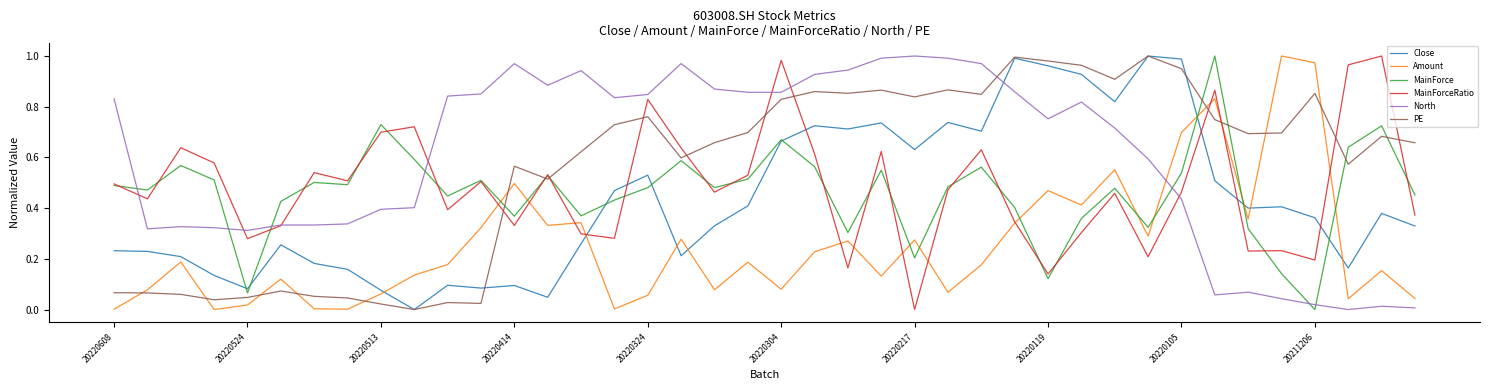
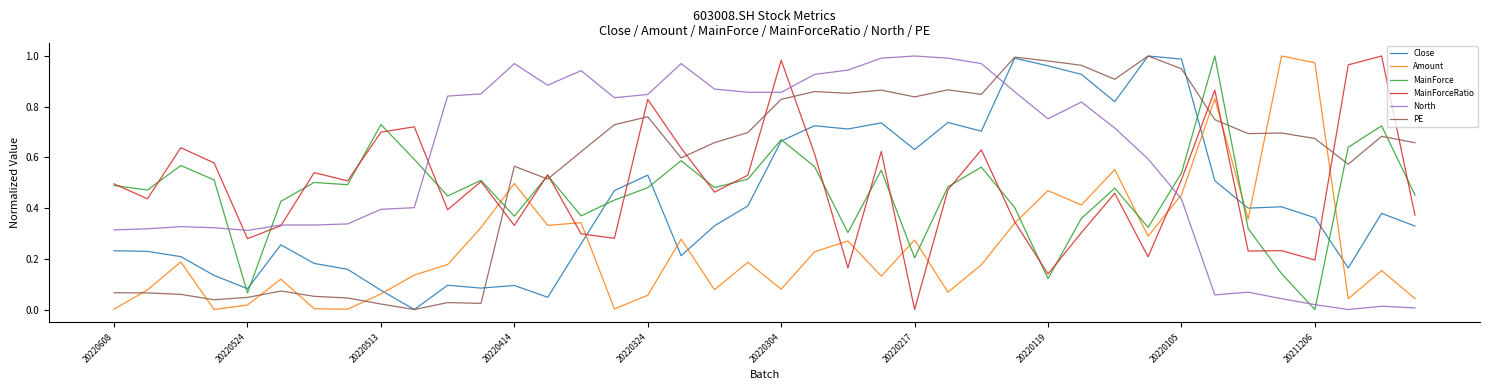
North, 20220608: 0.83 -> 0.31
Amount, 20220105: 0.70 -> 0.45
MainForceRatio, 20220105: 0.46 -> 0.51
PE, 20211206: 0.85 -> 0.67
